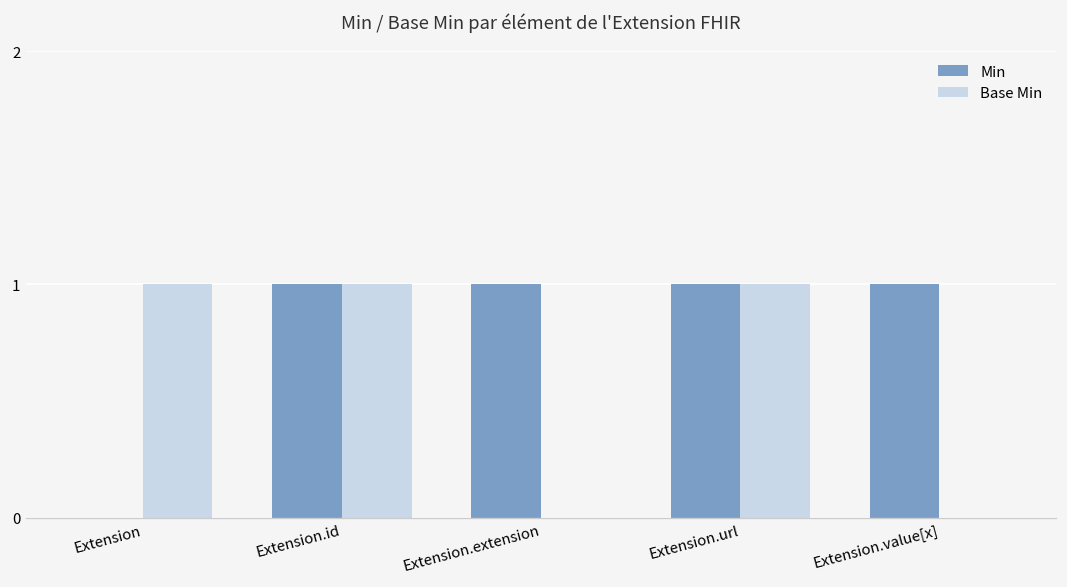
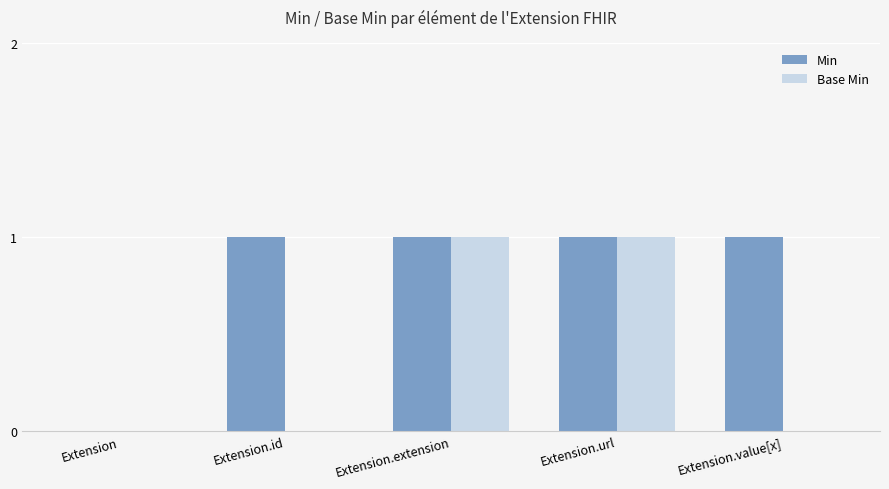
Base Min, Extension: 1 -> 0
Base Min, Extension.id: 1 -> 0
Base Min, Extension.extension: 0 -> 1
